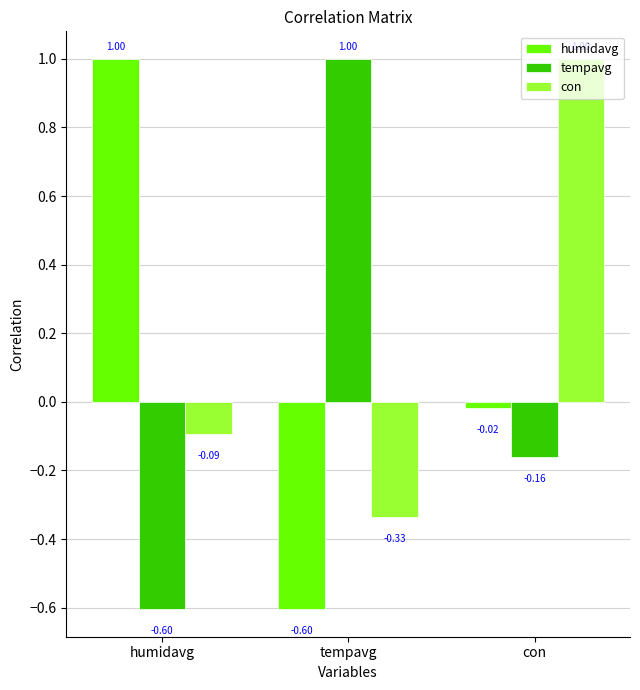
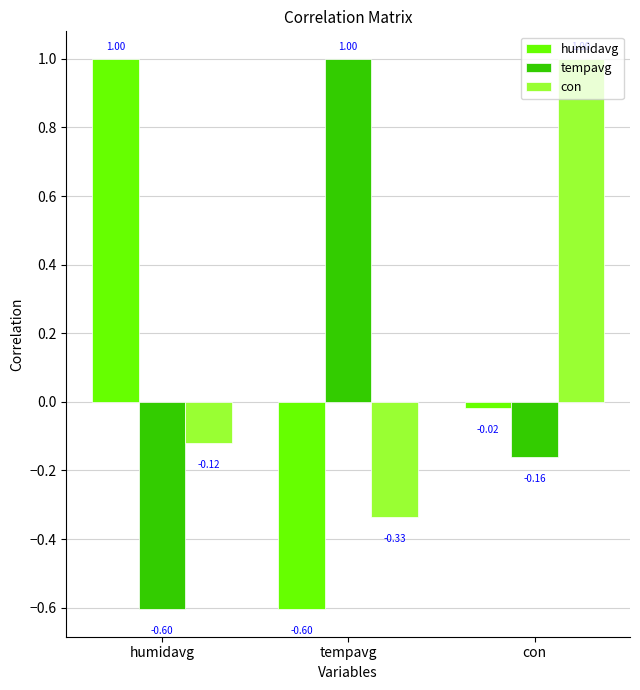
con, humidavg: -0.09 -> -0.12
